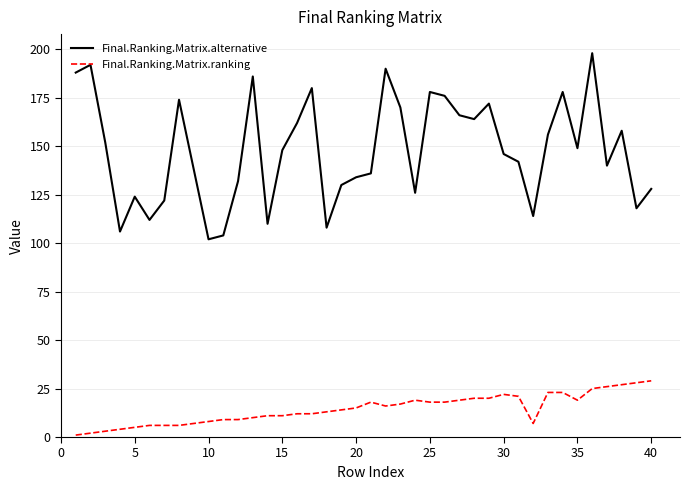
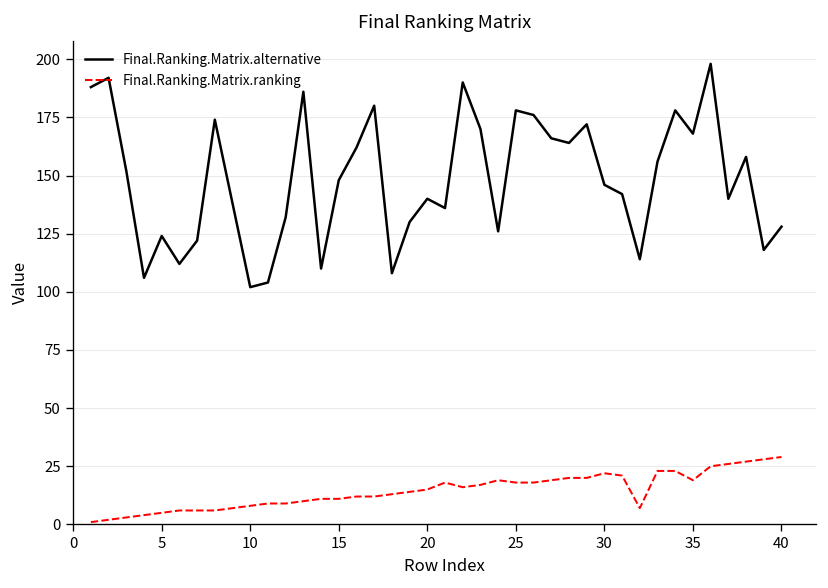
Final.Ranking.Matrix.alternative, 20: 134 -> 140
Final.Ranking.Matrix.alternative, 35: 149 -> 168
